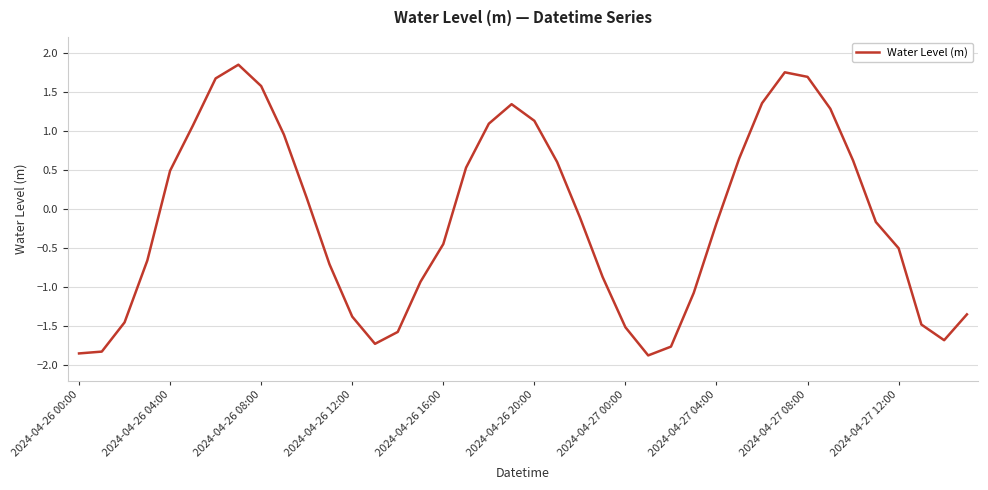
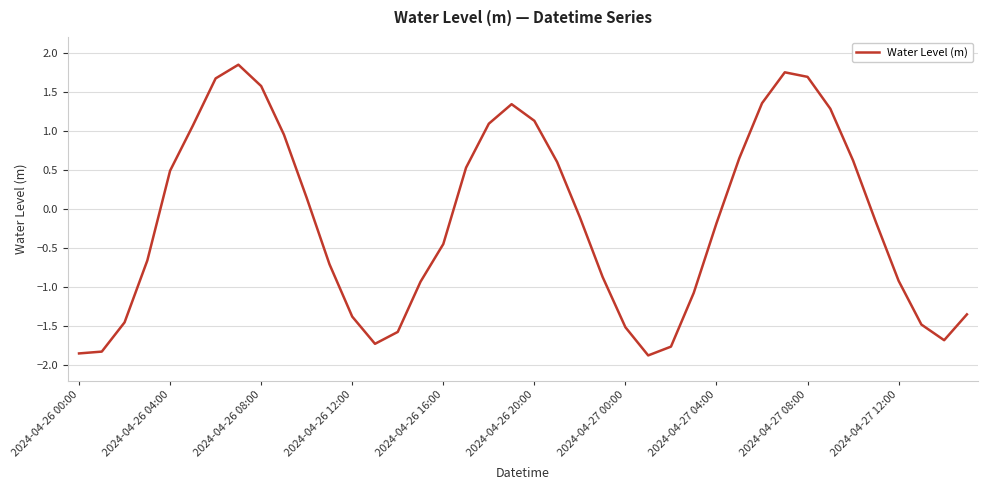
2024-04-27 12:00: -0.5 -> -0.9
